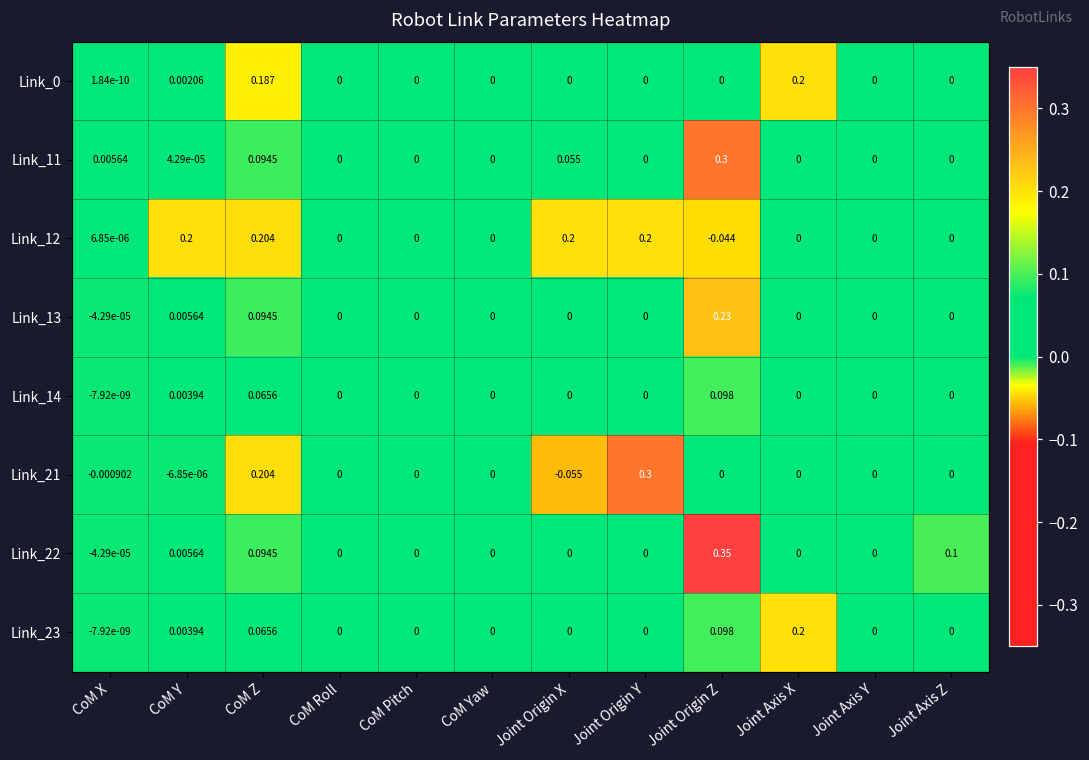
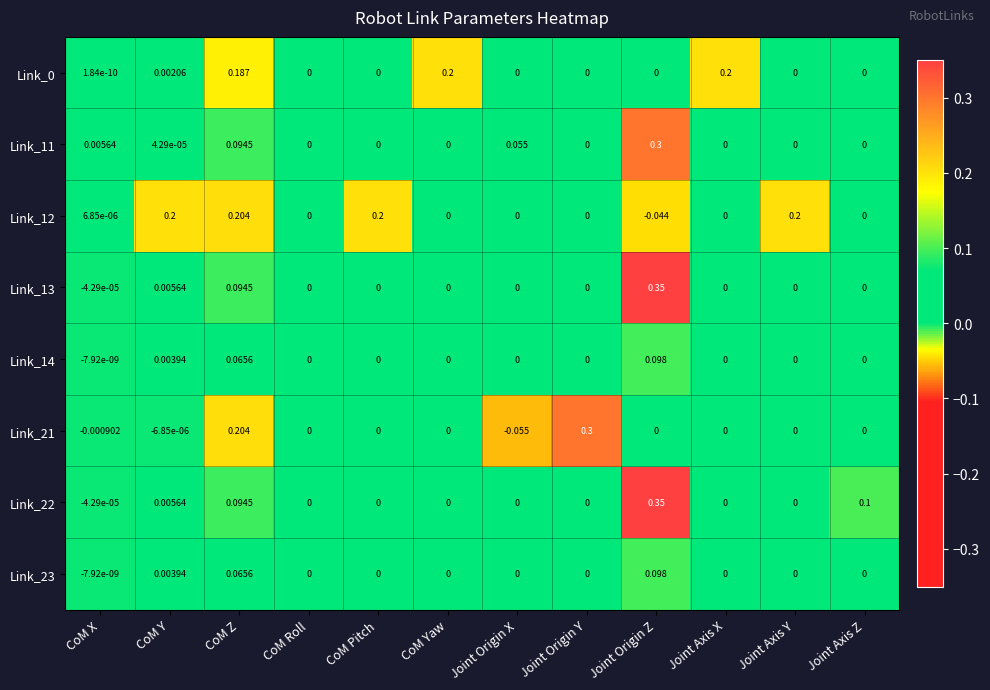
Link_0, CoM Yaw: 0 -> 0.2
Link_12, CoM Pitch: 0 -> 0.2
Link_12, Joint Origin X: 0.2 -> 0
Link_12, Joint Origin Y: 0.2 -> 0
Link_12, Joint Axis Y: 0 -> 0.2
Link_13, Joint Origin Z: 0.23 -> 0.35
Link_23, Joint Axis X: 0.2 -> 0
